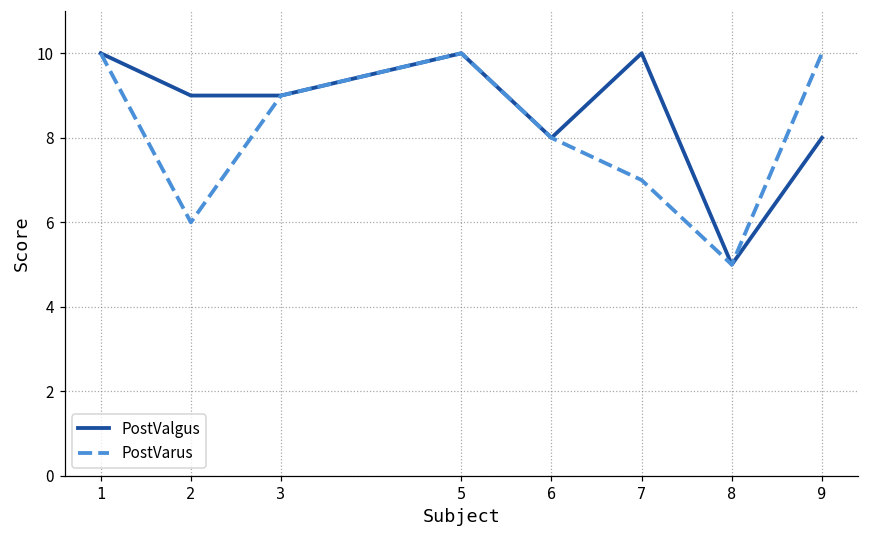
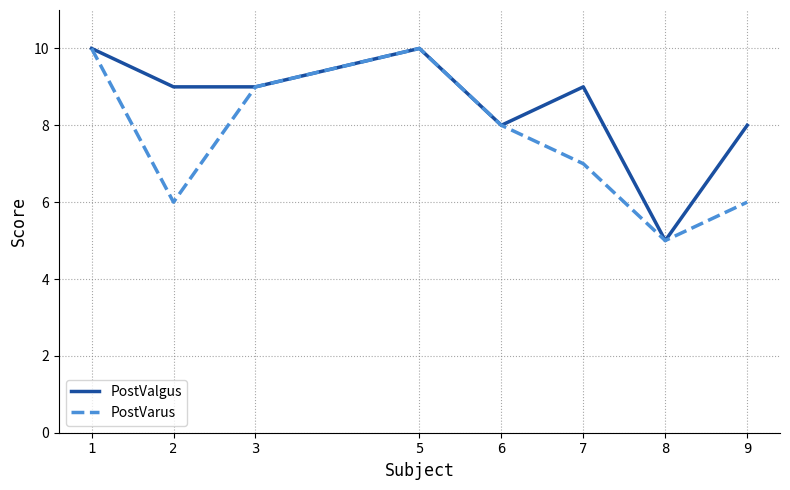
PostValgus, 7: 10 -> 9
PostVarus, 9: 10 -> 6
